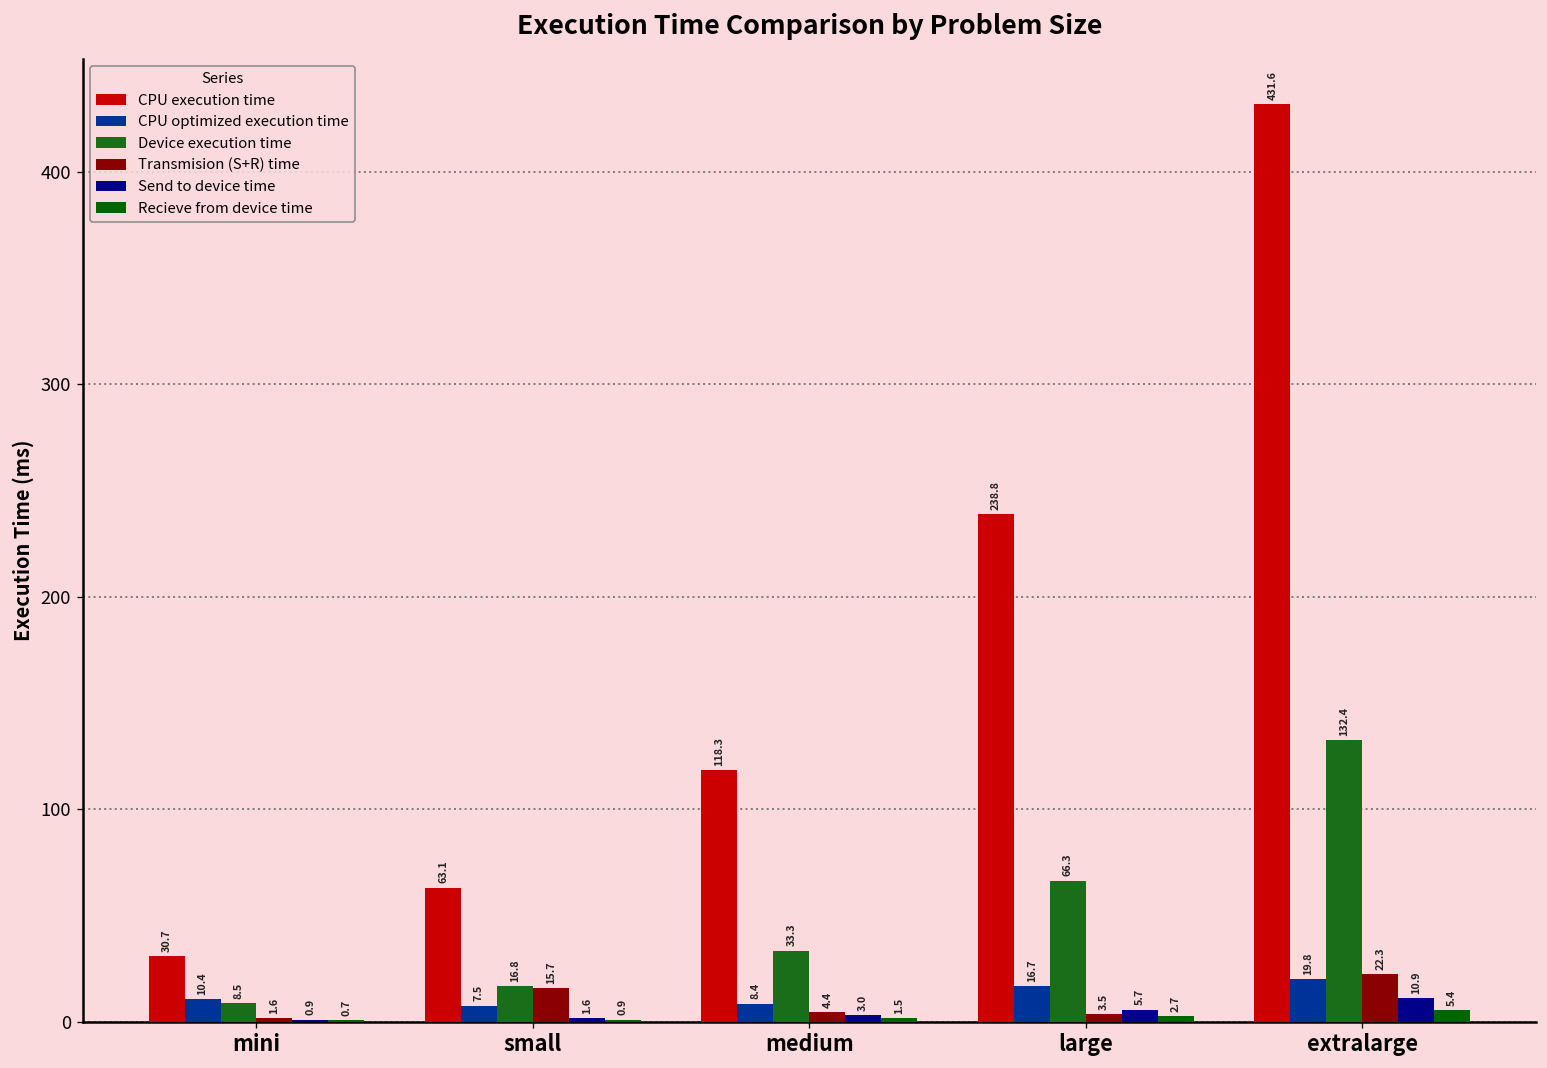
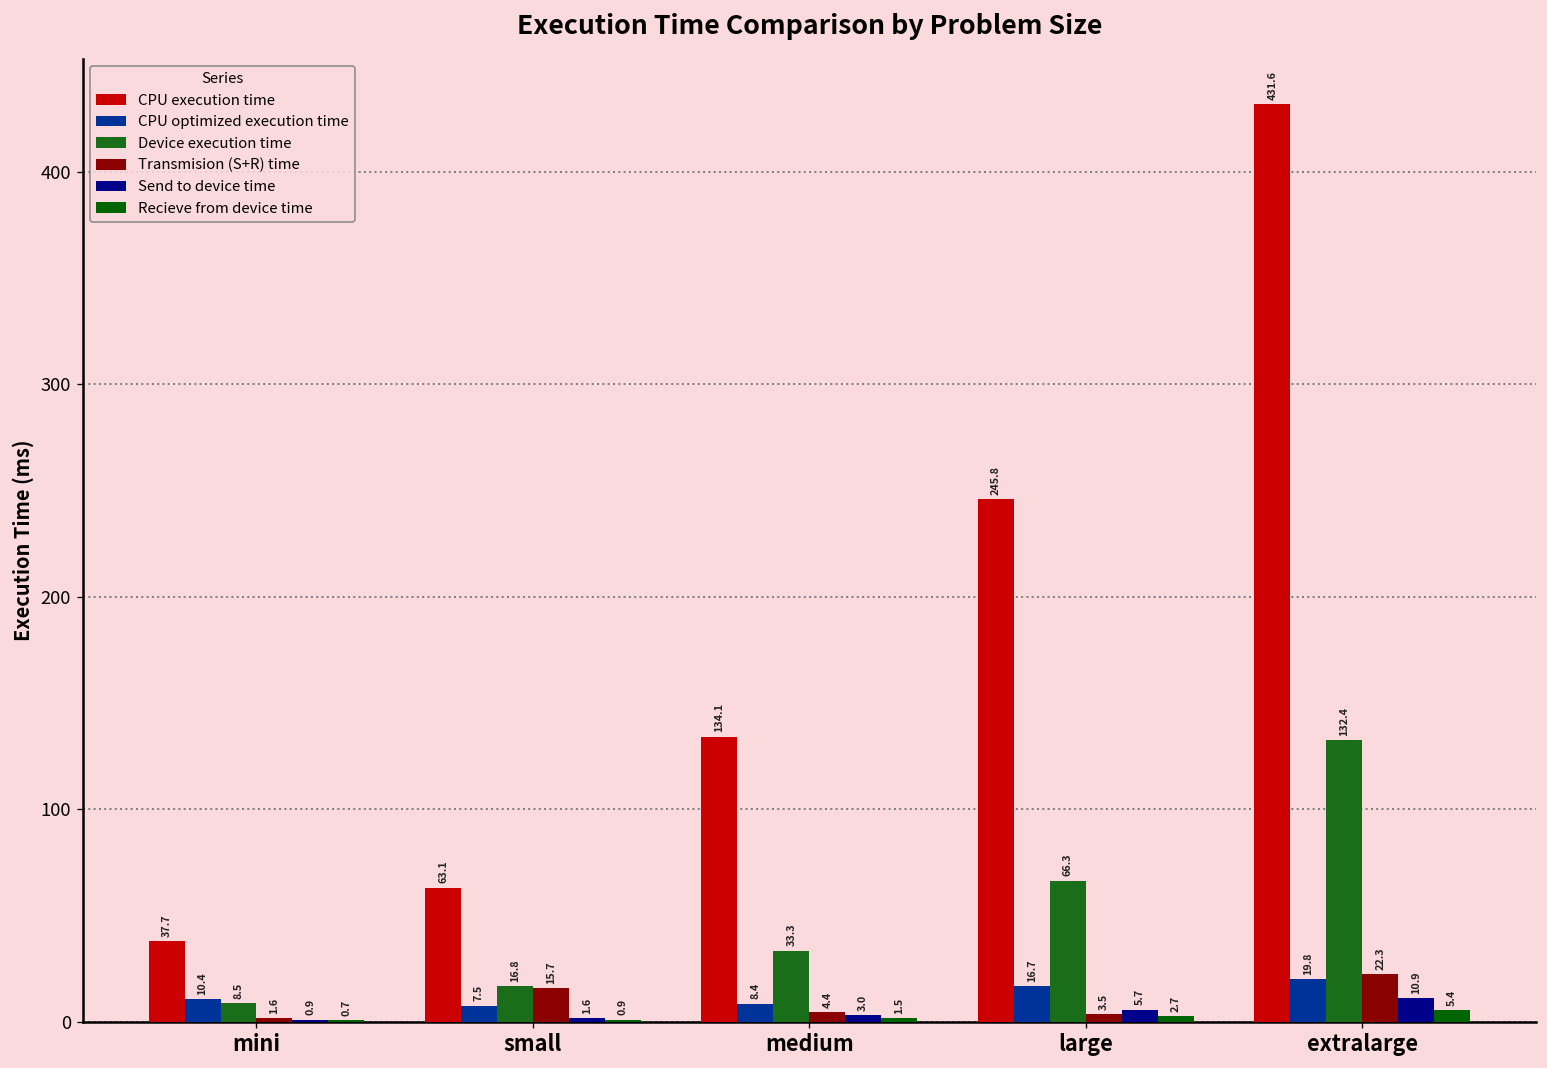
CPU execution time, mini: 30.7 -> 37.7
CPU execution time, medium: 118.3 -> 134.1
CPU execution time, large: 238.8 -> 245.8
